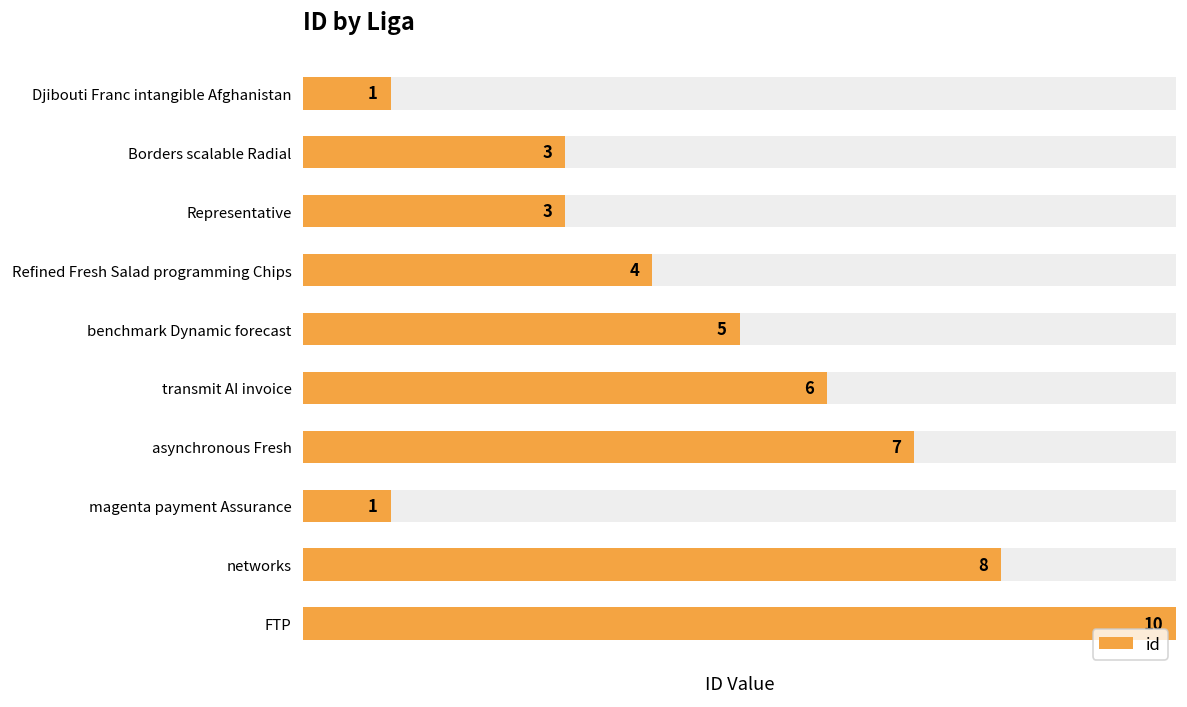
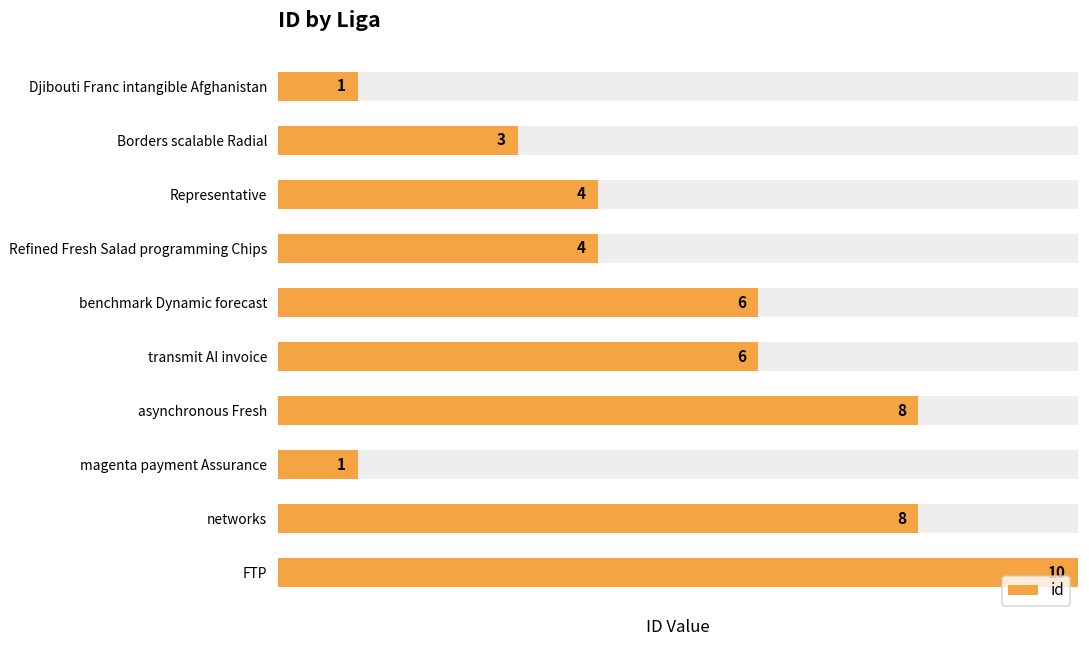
id, Representative: 3 -> 4
id, benchmark Dynamic forecast: 5 -> 6
id, asynchronous Fresh: 7 -> 8
